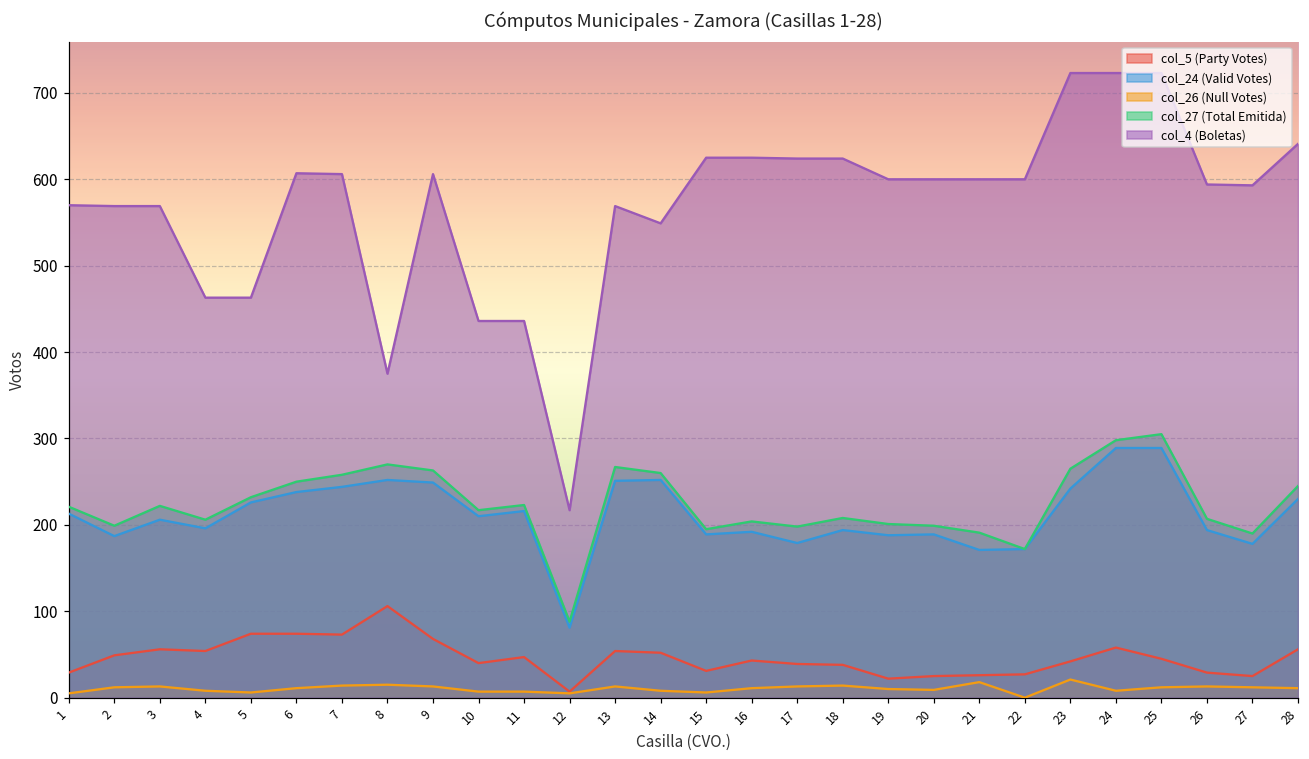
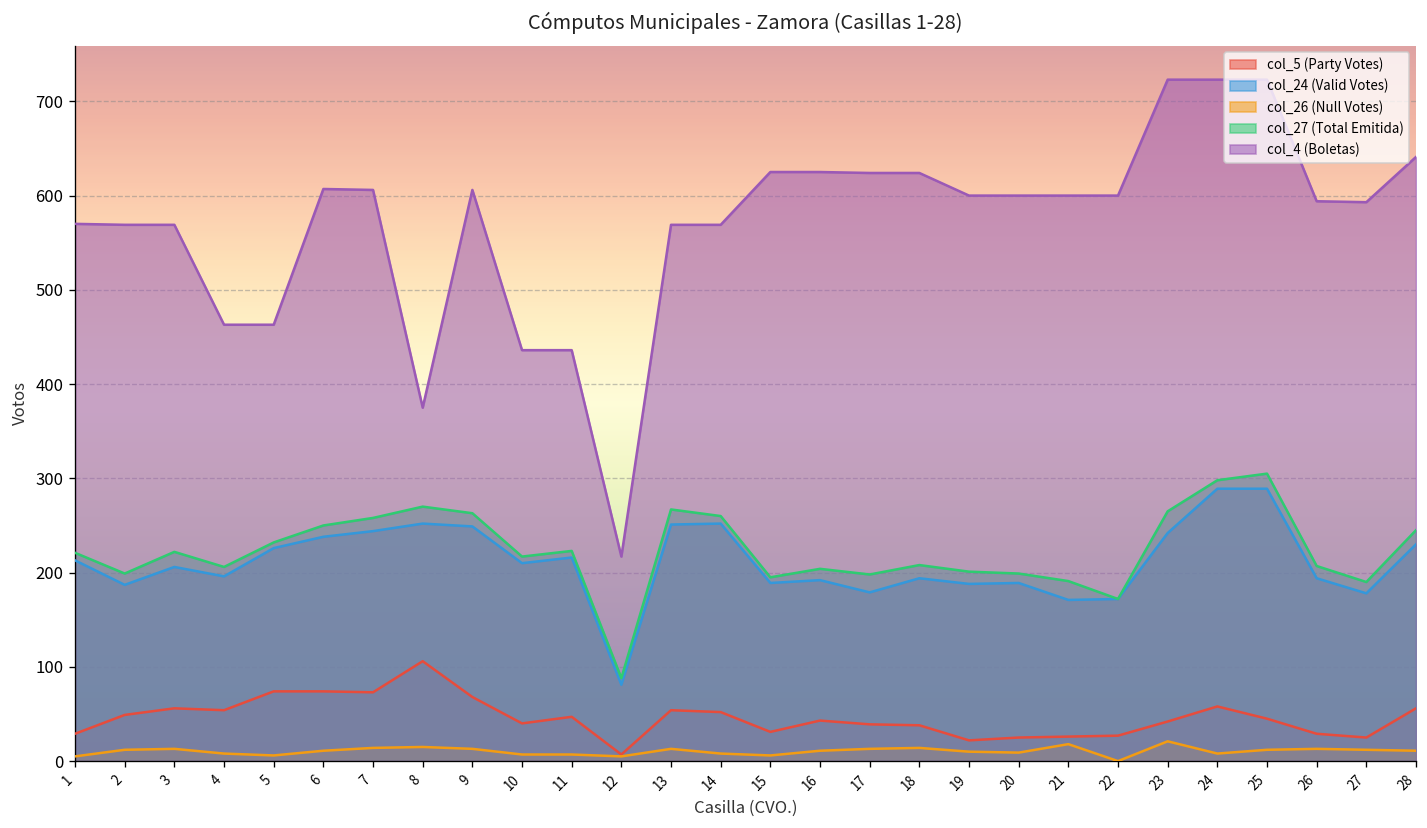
col_4 (Boletas), 14: 550 -> 570
